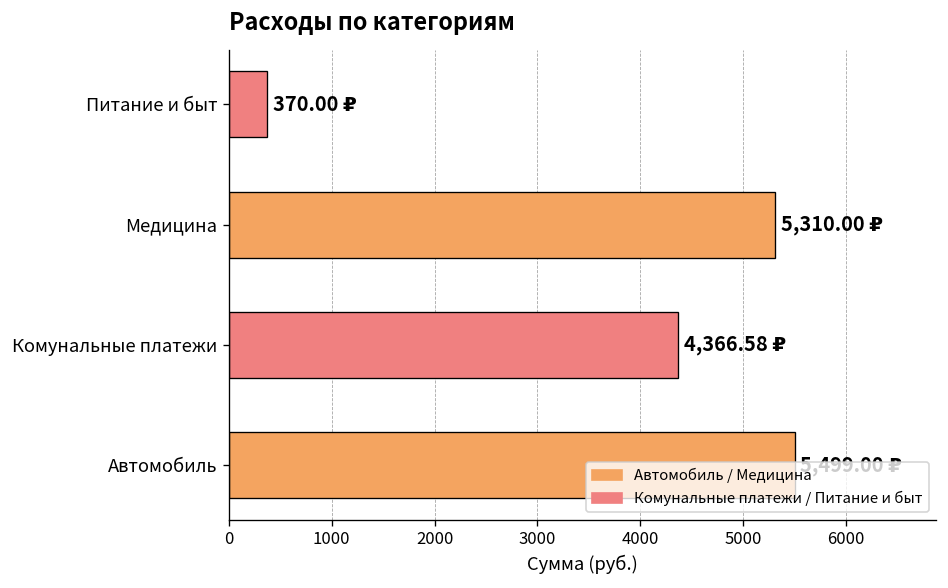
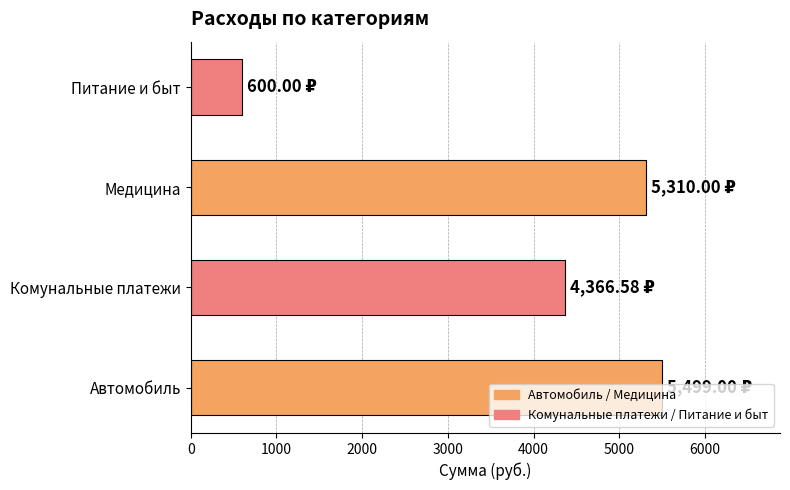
Питание и быт: 370.00 -> 600.00
